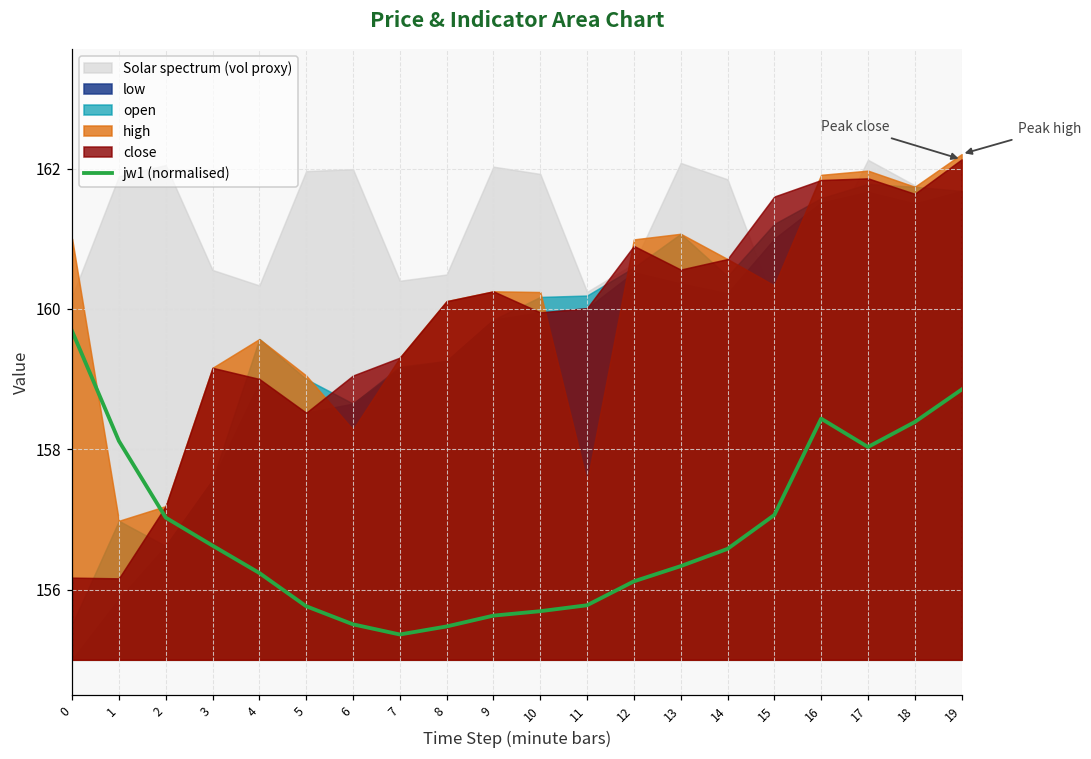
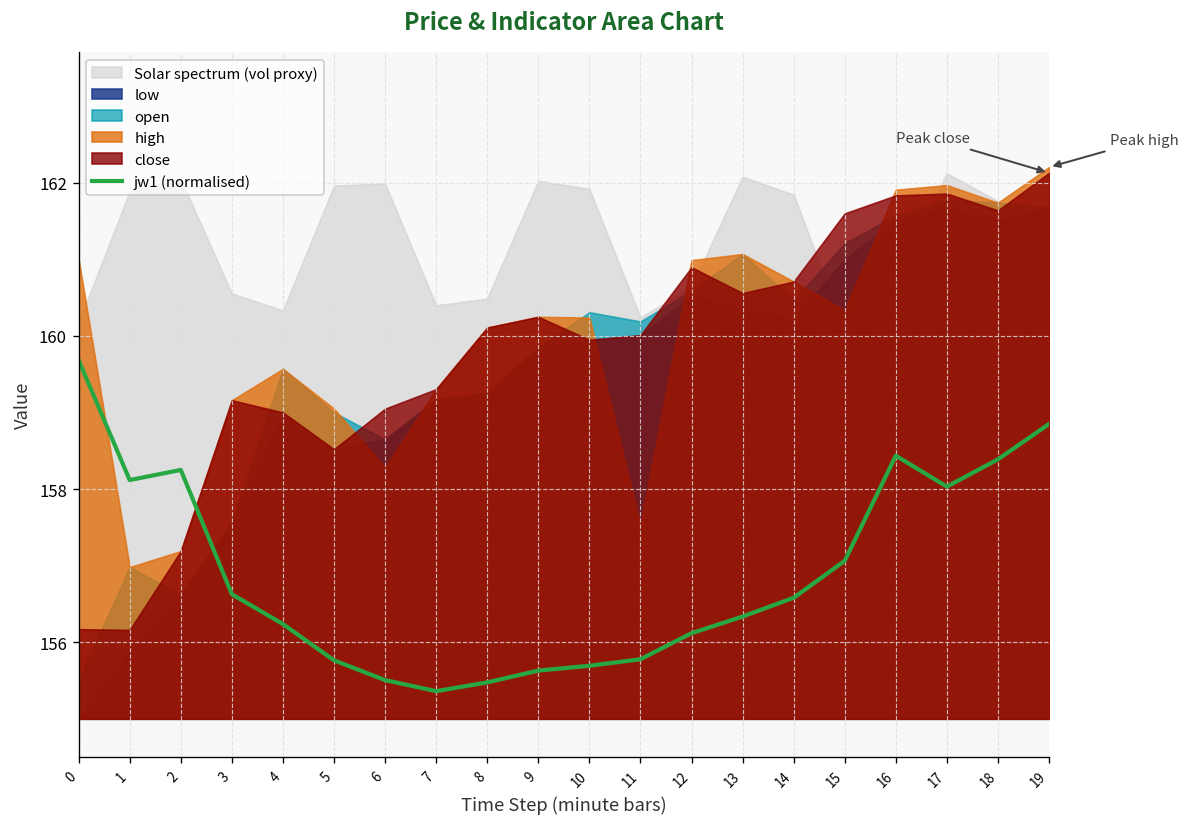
jw1 (normalised), 2: 157.0 -> 158.3
open, 10: 160.2 -> 160.3
